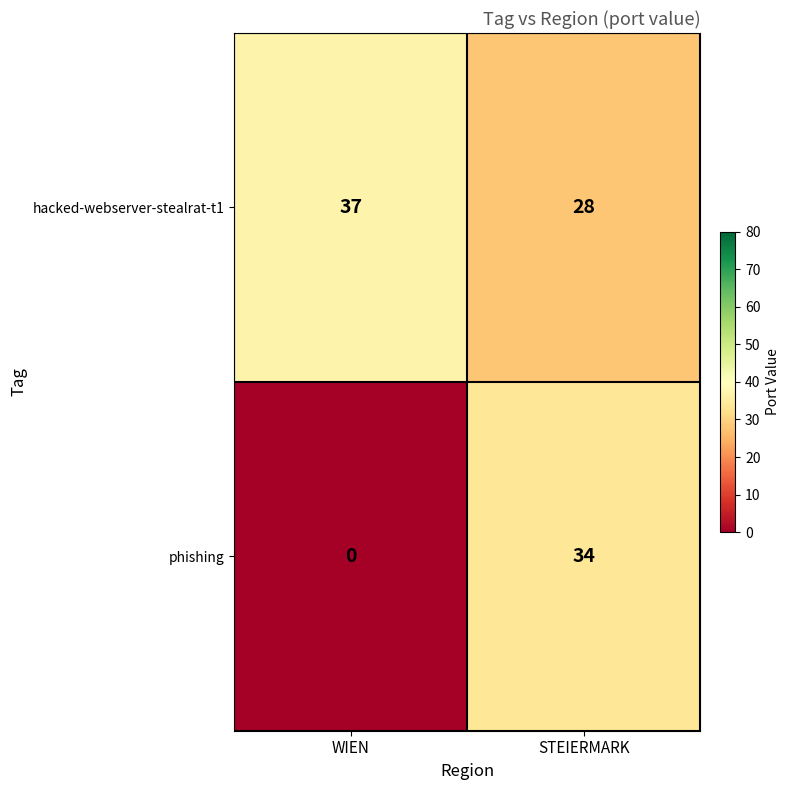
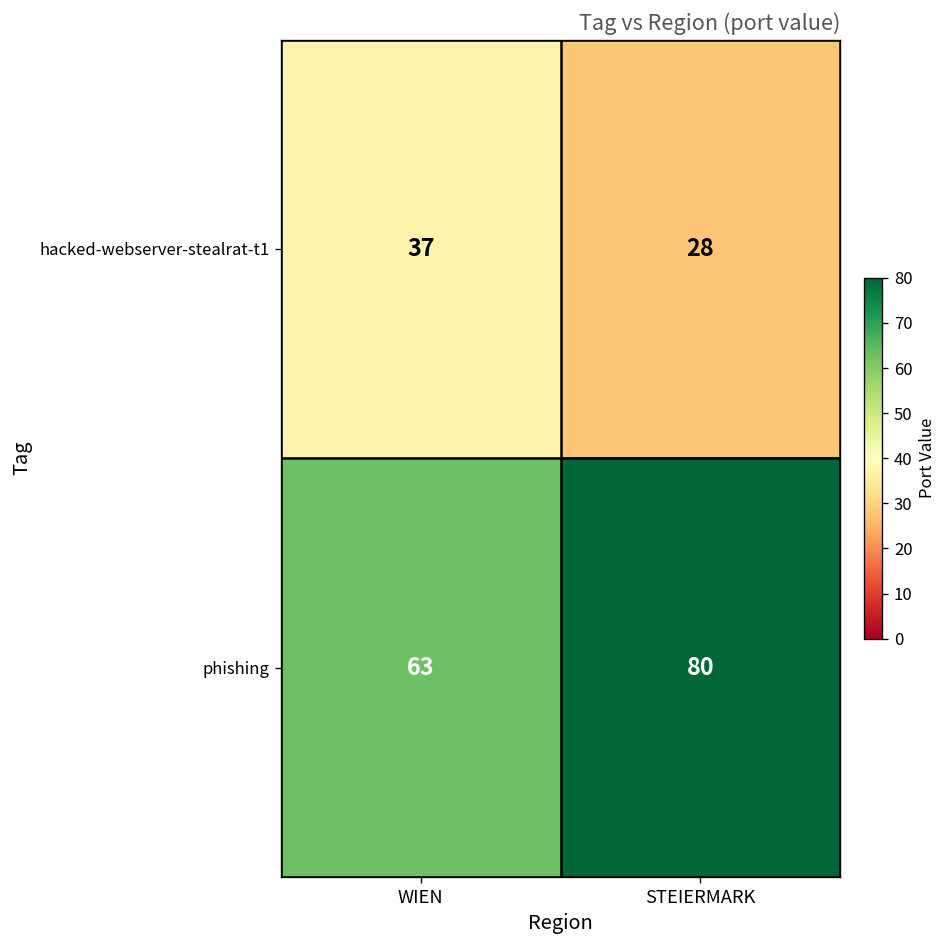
phishing, WIEN: 0 -> 63
phishing, STEIERMARK: 34 -> 80
